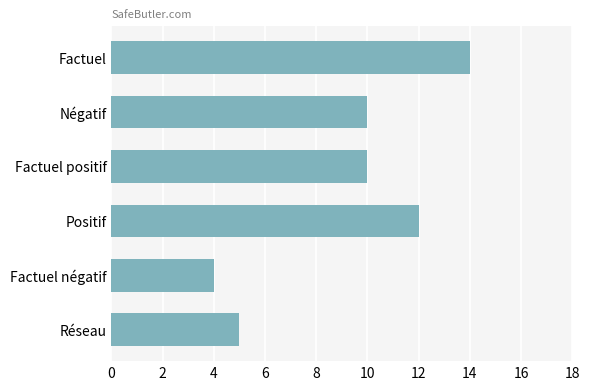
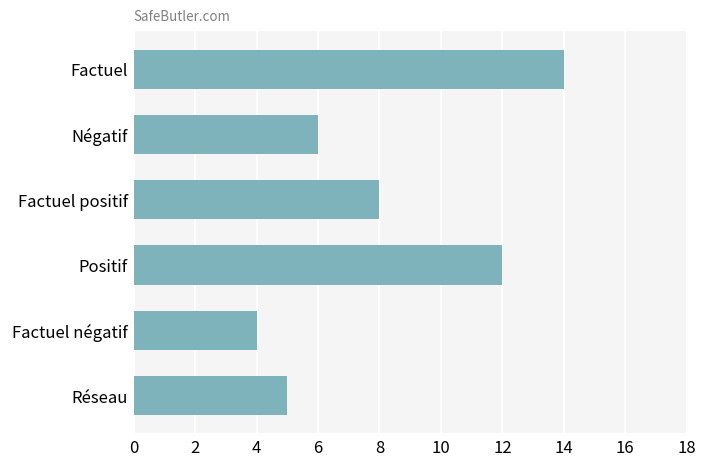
Négatif: 10 -> 6
Factuel positif: 10 -> 8
